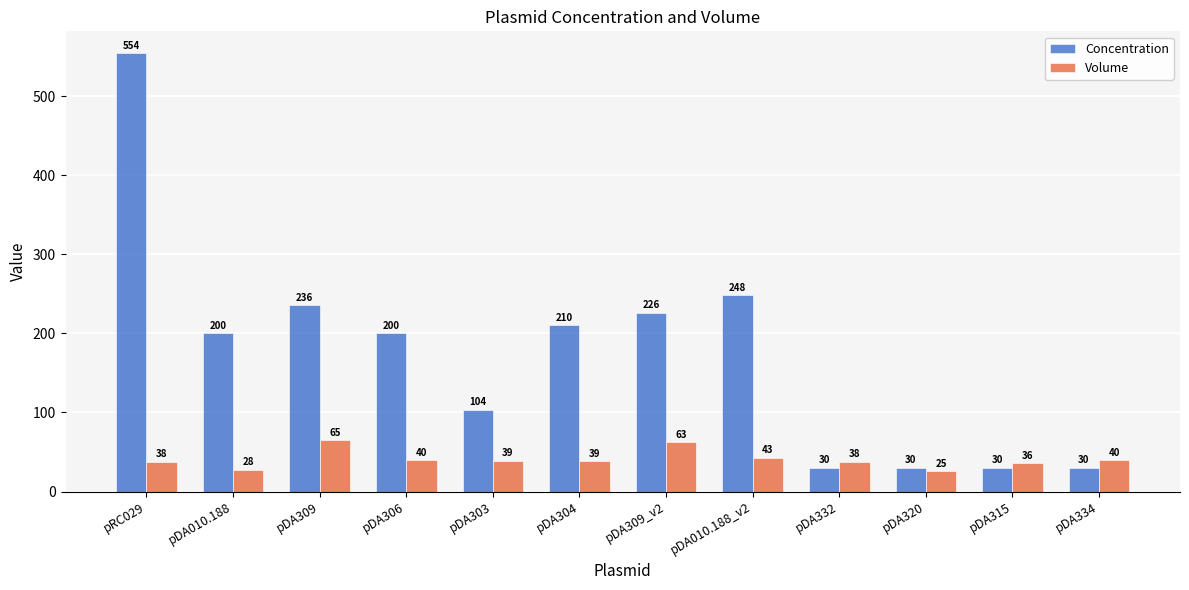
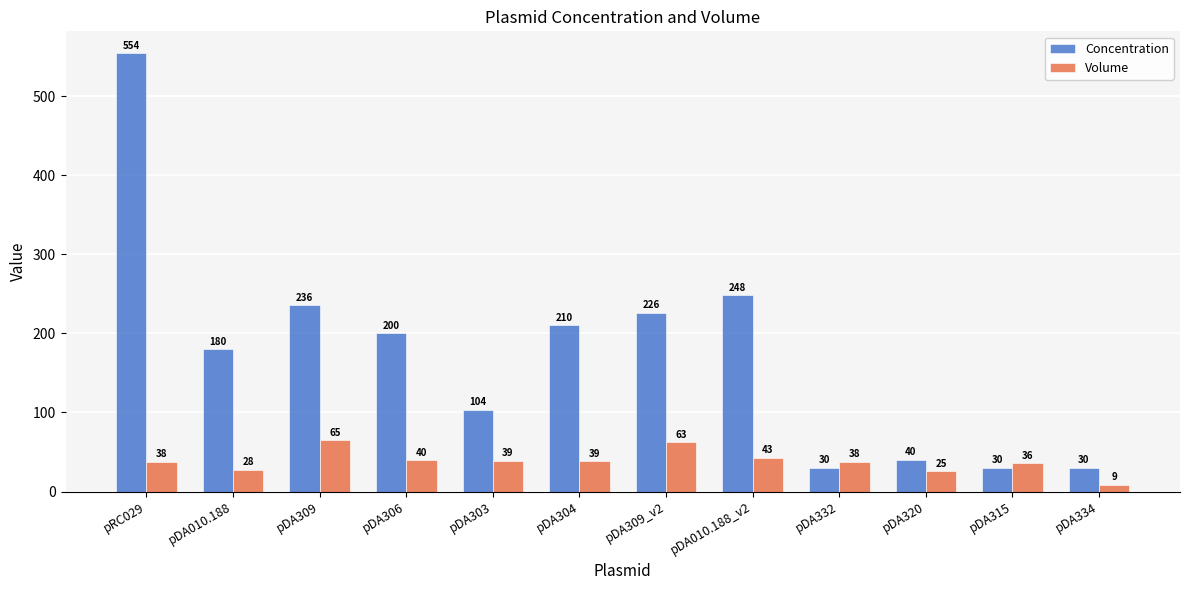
Concentration, pDA010.188: 200 -> 180
Concentration, pDA320: 30 -> 40
Volume, pDA334: 40 -> 9
